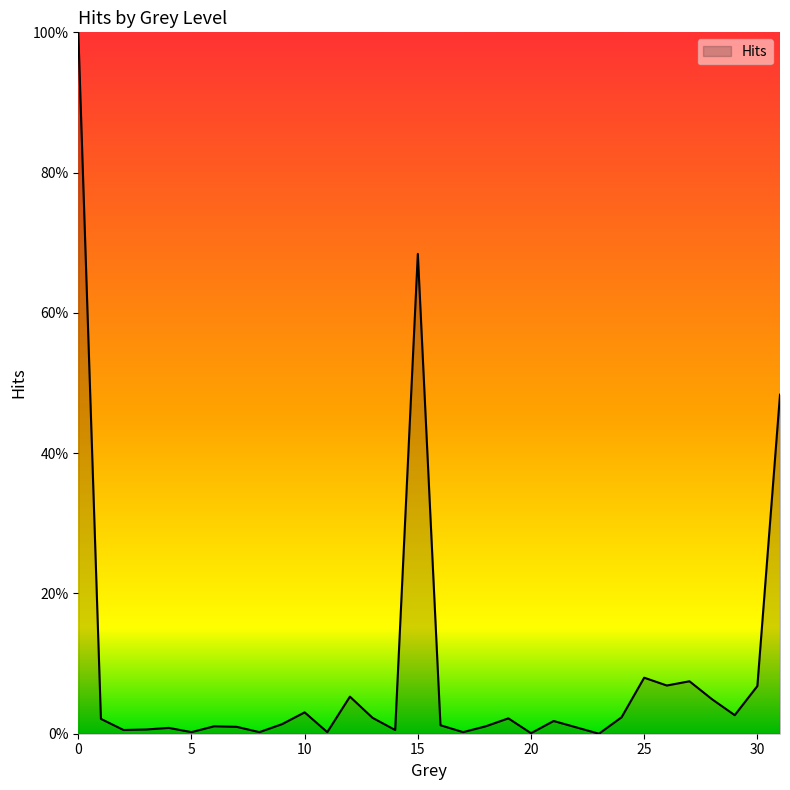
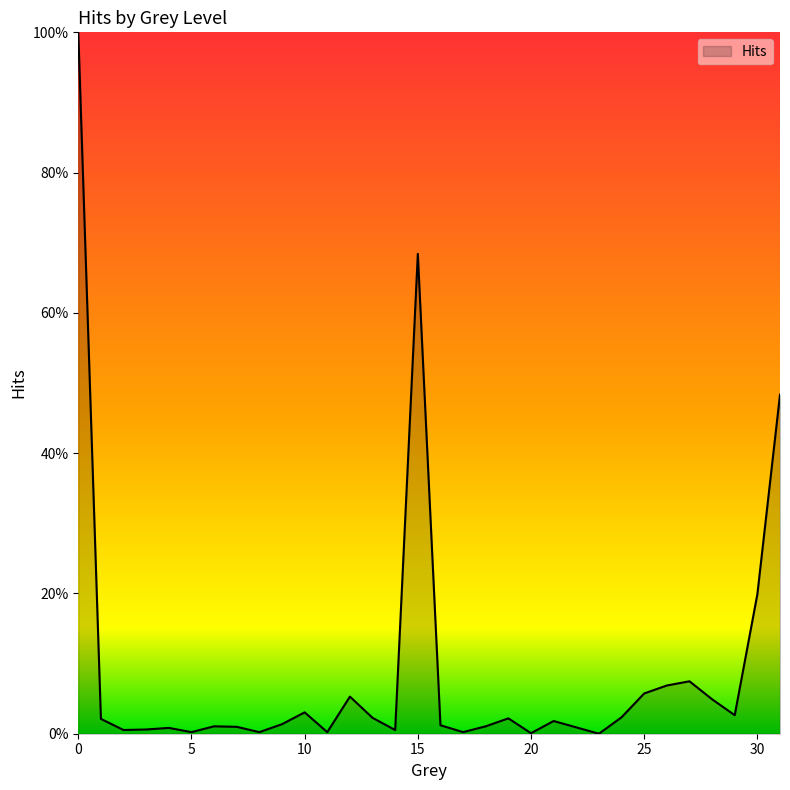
25: 8% -> 6%
30: 7% -> 20%
